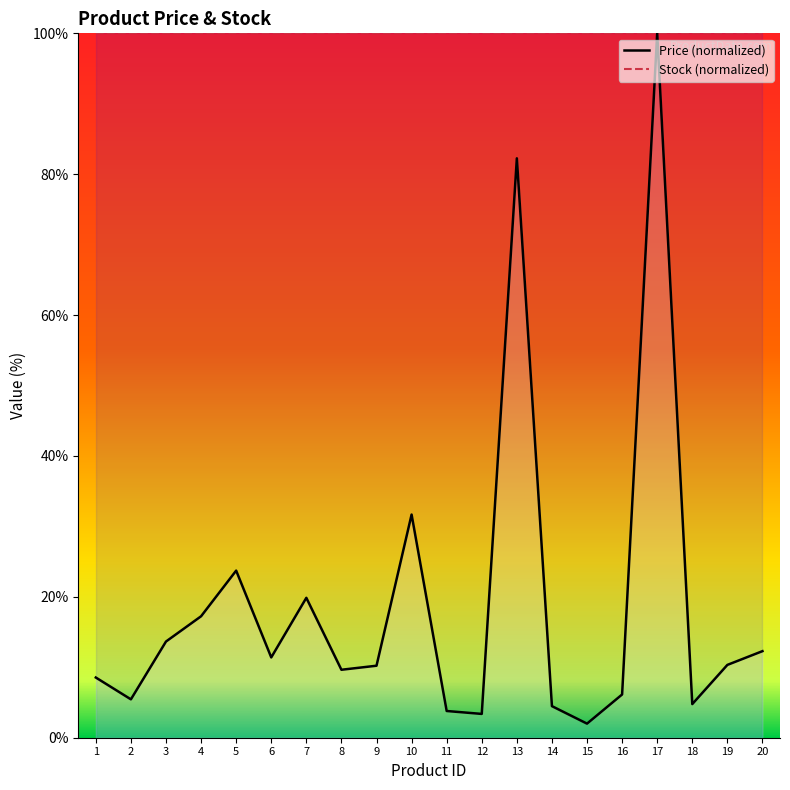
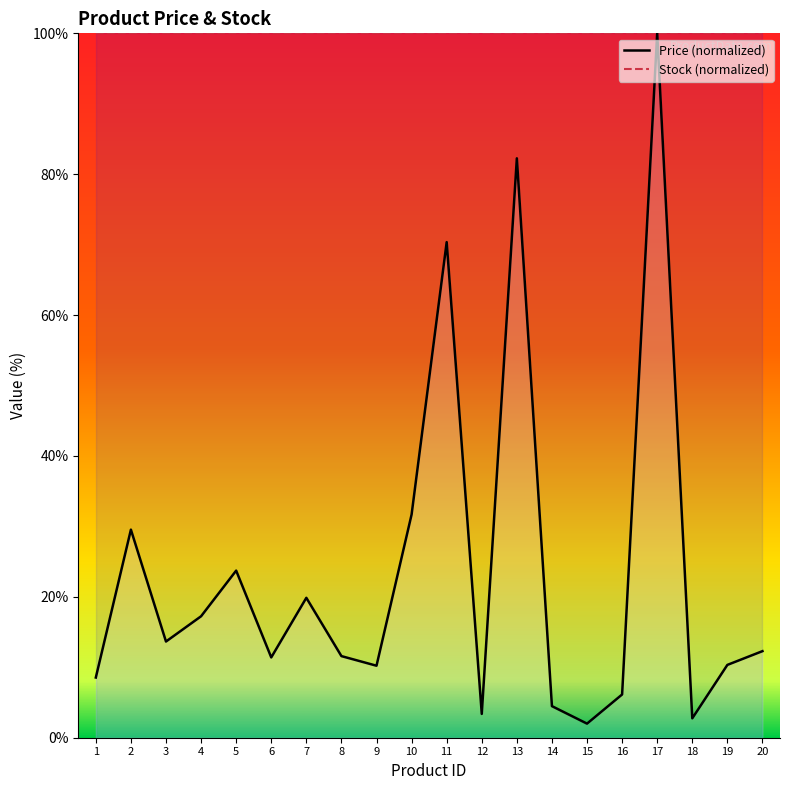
Price (normalized), 2: 5% -> 30%
Price (normalized), 8: 10% -> 12%
Price (normalized), 11: 4% -> 70%
Price (normalized), 18: 5% -> 3%
